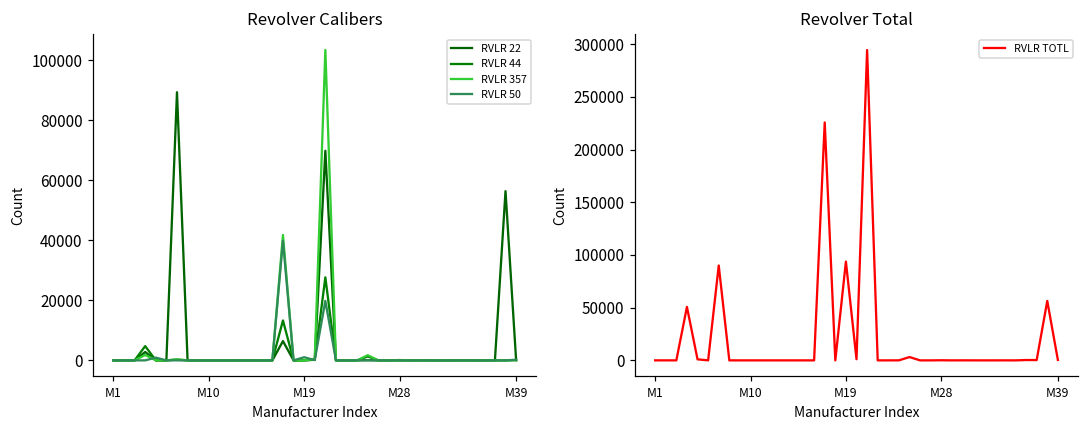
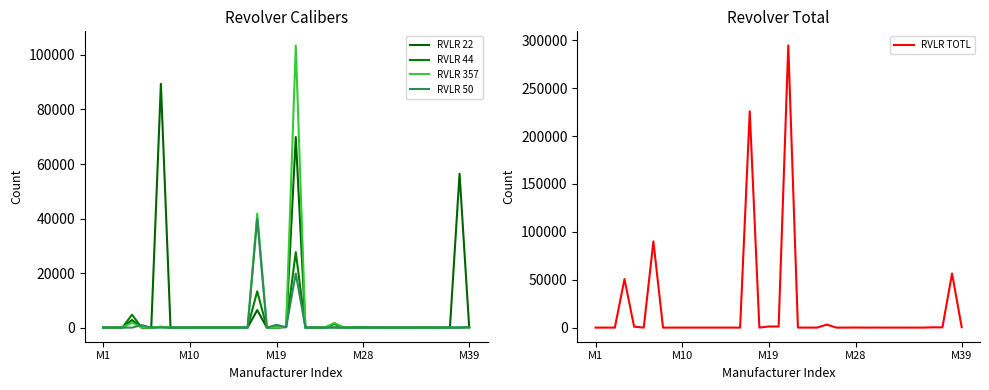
Revolver Total, M19: 90000 -> 0
